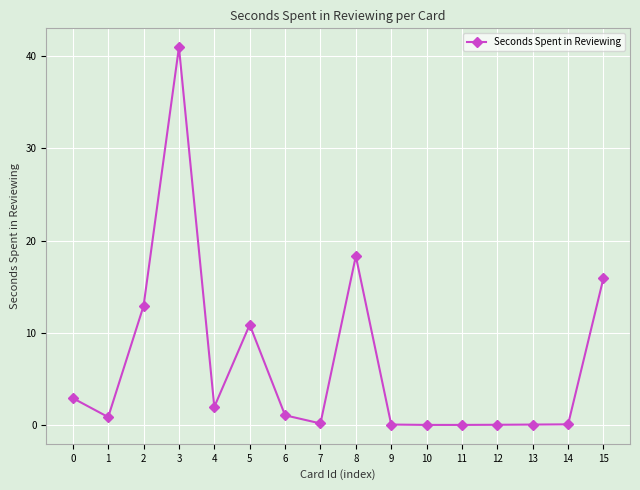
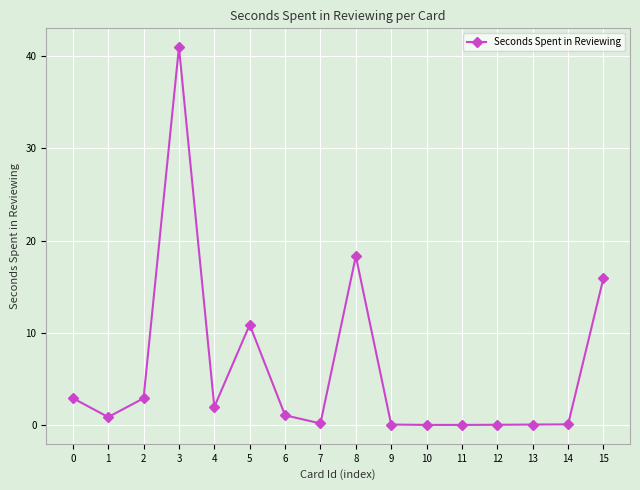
2: 13 -> 3
